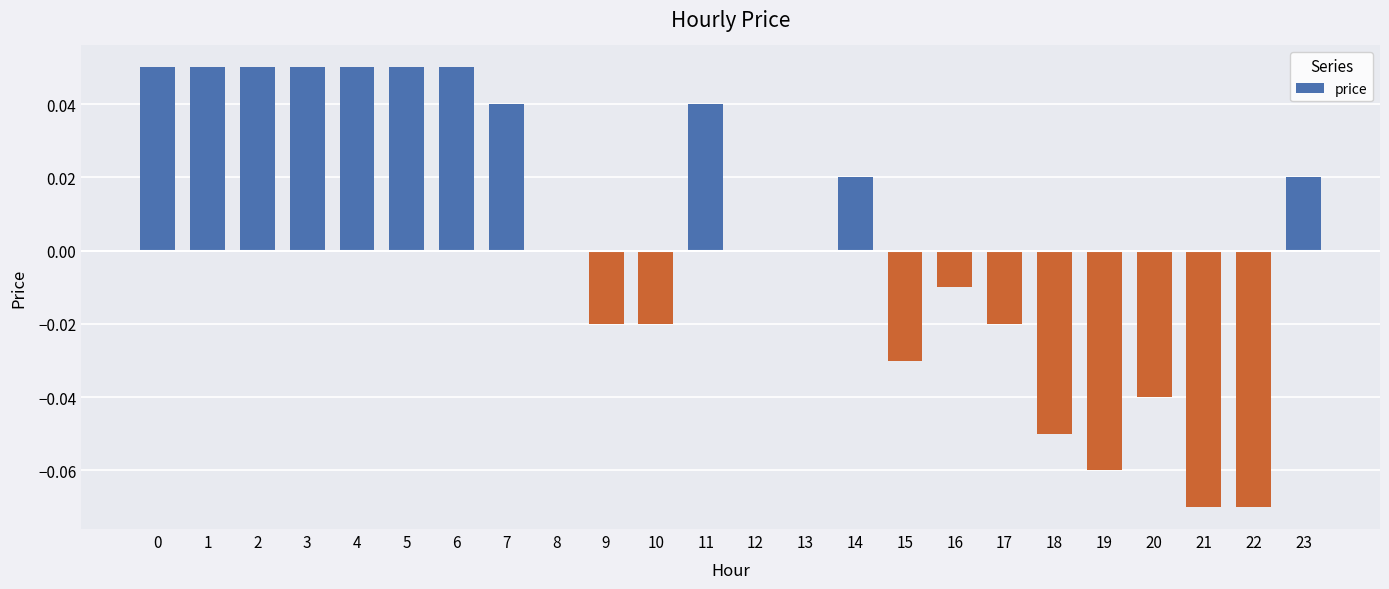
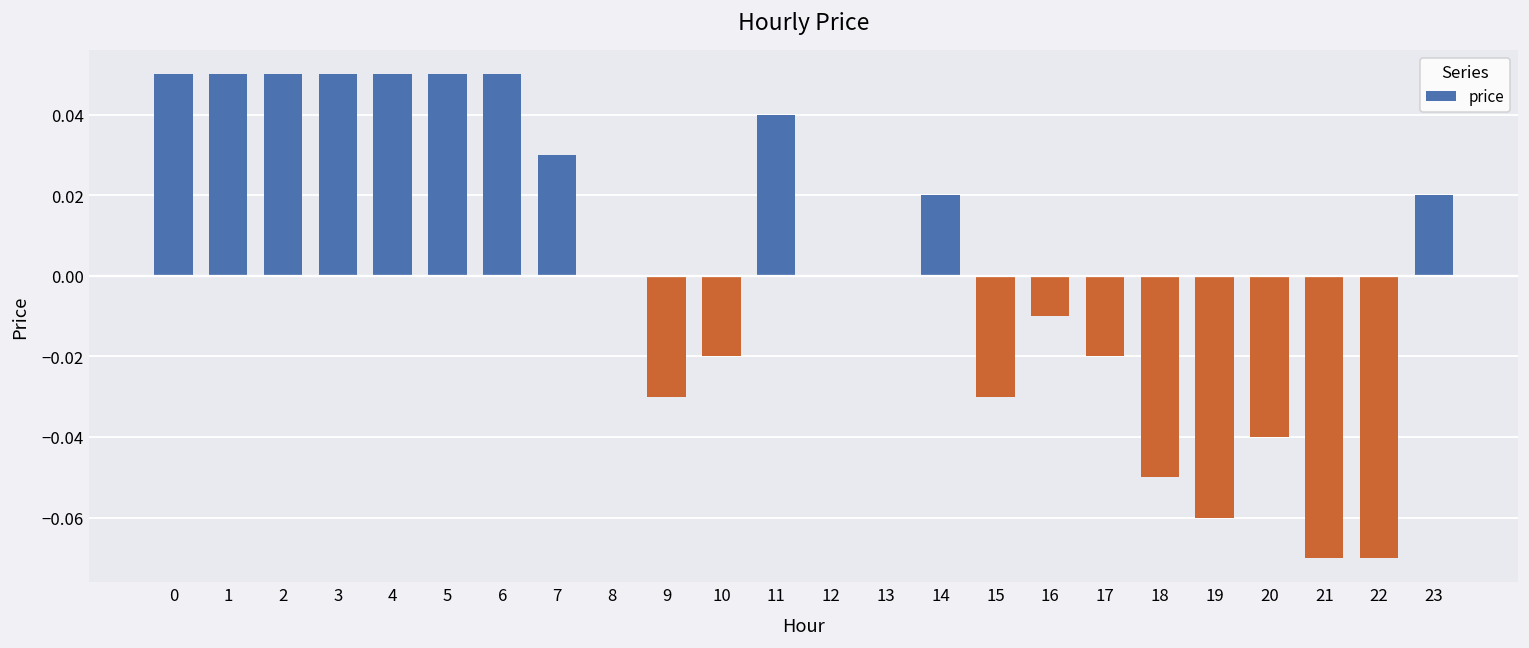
7: 0.04 -> 0.03
9: -0.02 -> -0.03
